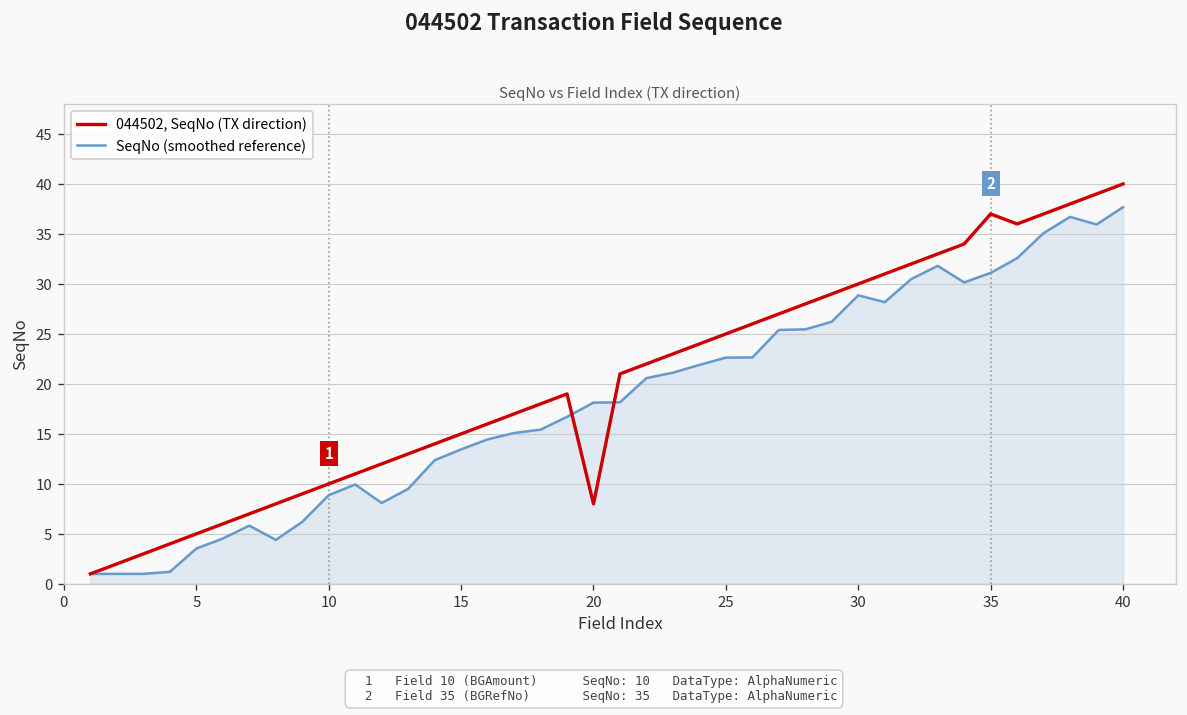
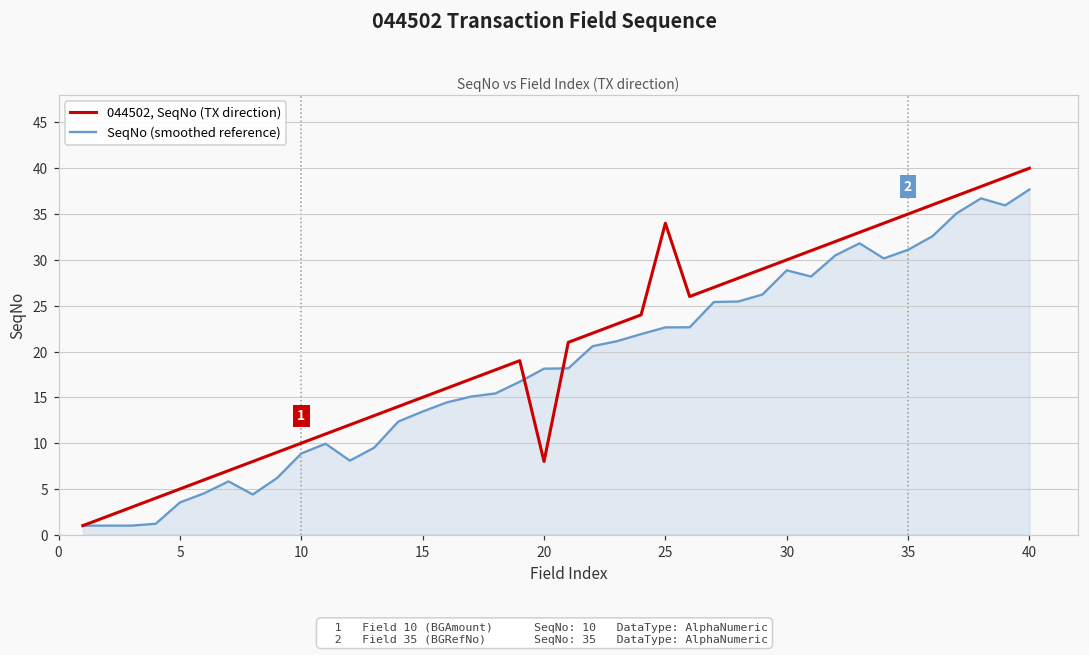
044502, SeqNo (TX direction), 25: 25 -> 34
044502, SeqNo (TX direction), 35: 37 -> 35
